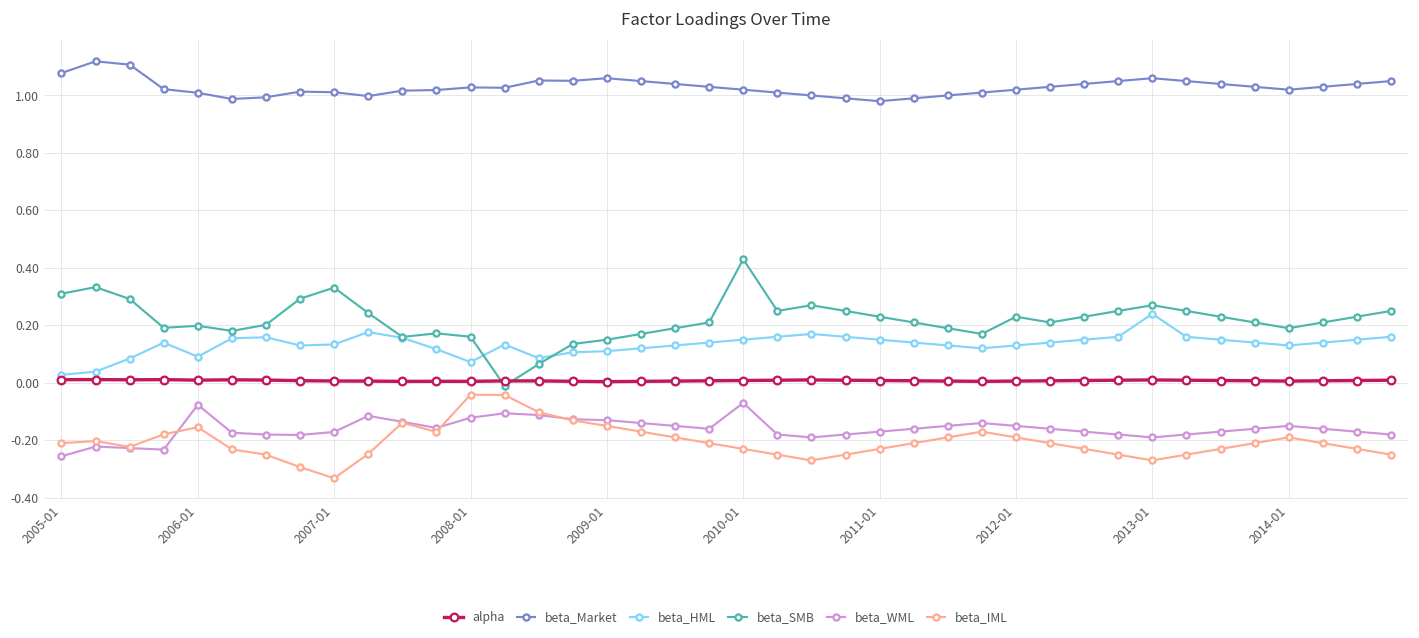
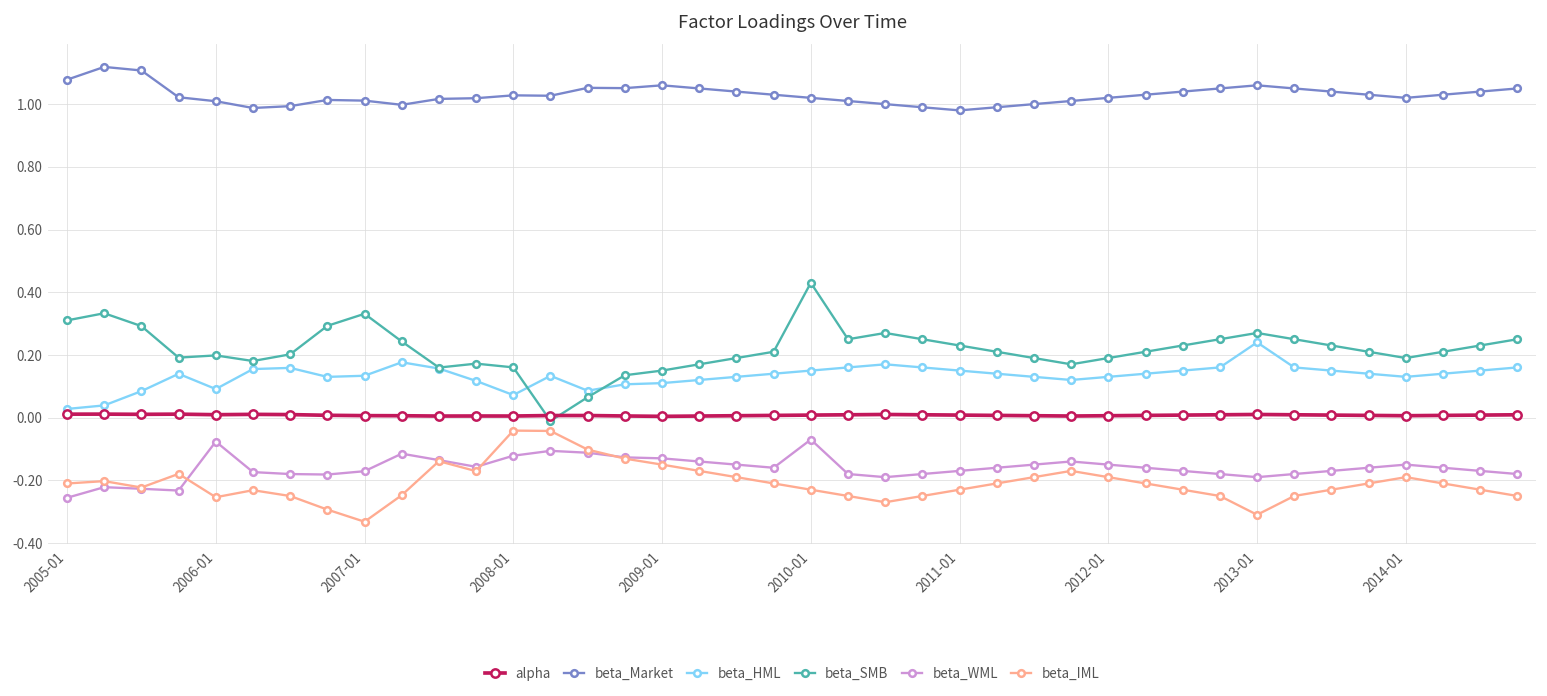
beta_IML, 2006-01: -0.15 -> -0.25
beta_SMB, 2012-01: 0.23 -> 0.19
beta_IML, 2013-01: -0.27 -> -0.31
